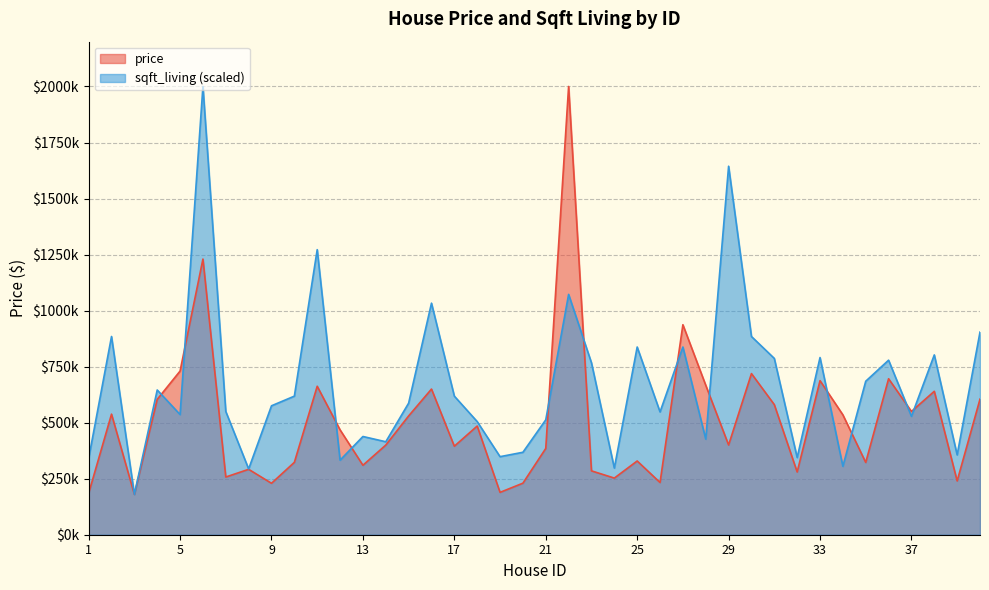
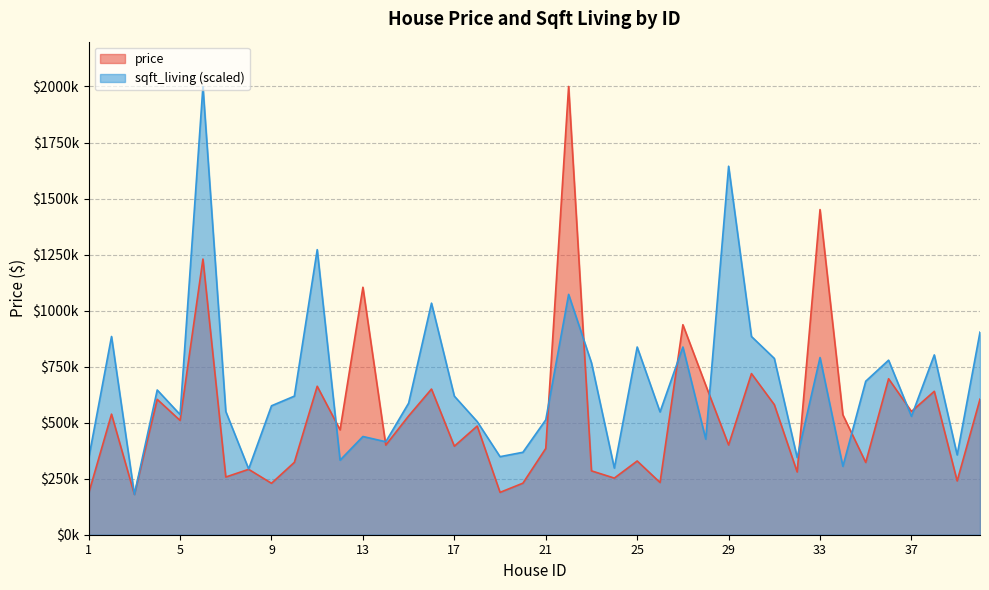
price, 5: $730000 -> $510000
price, 13: $310000 -> $1100000
price, 33: $690000 -> $1450000
